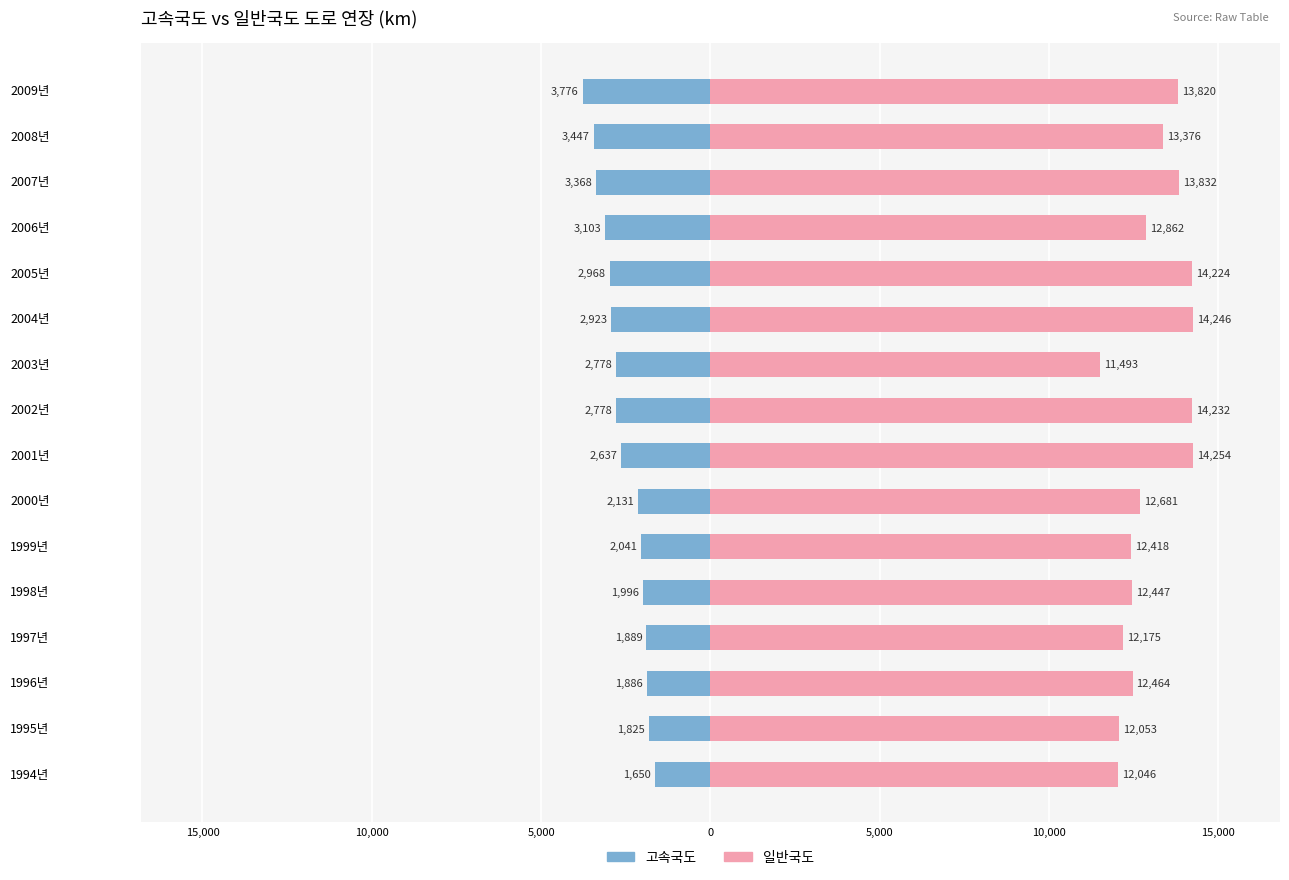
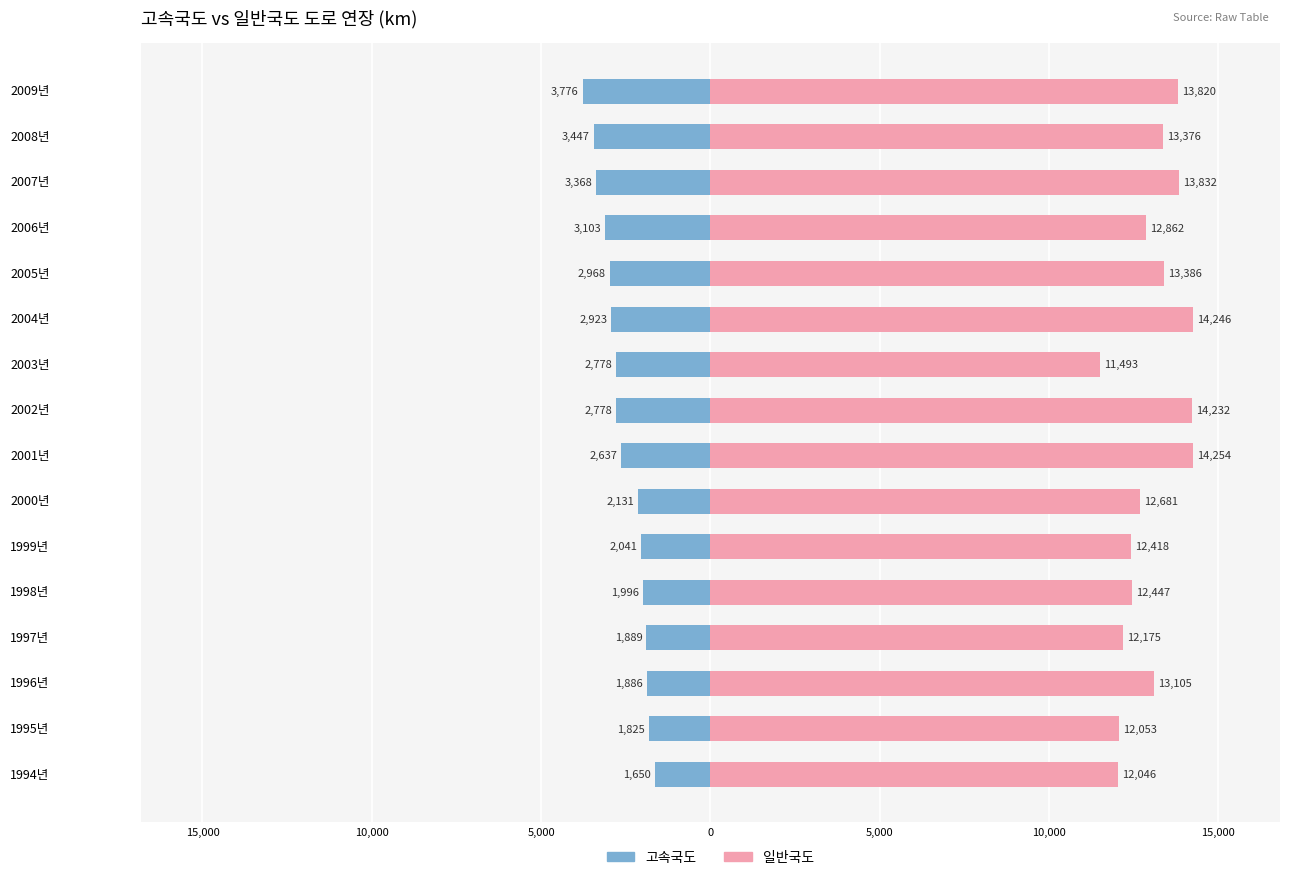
일반국도, 2005년: 14,224 -> 13,386
일반국도, 1996년: 12,464 -> 13,105
